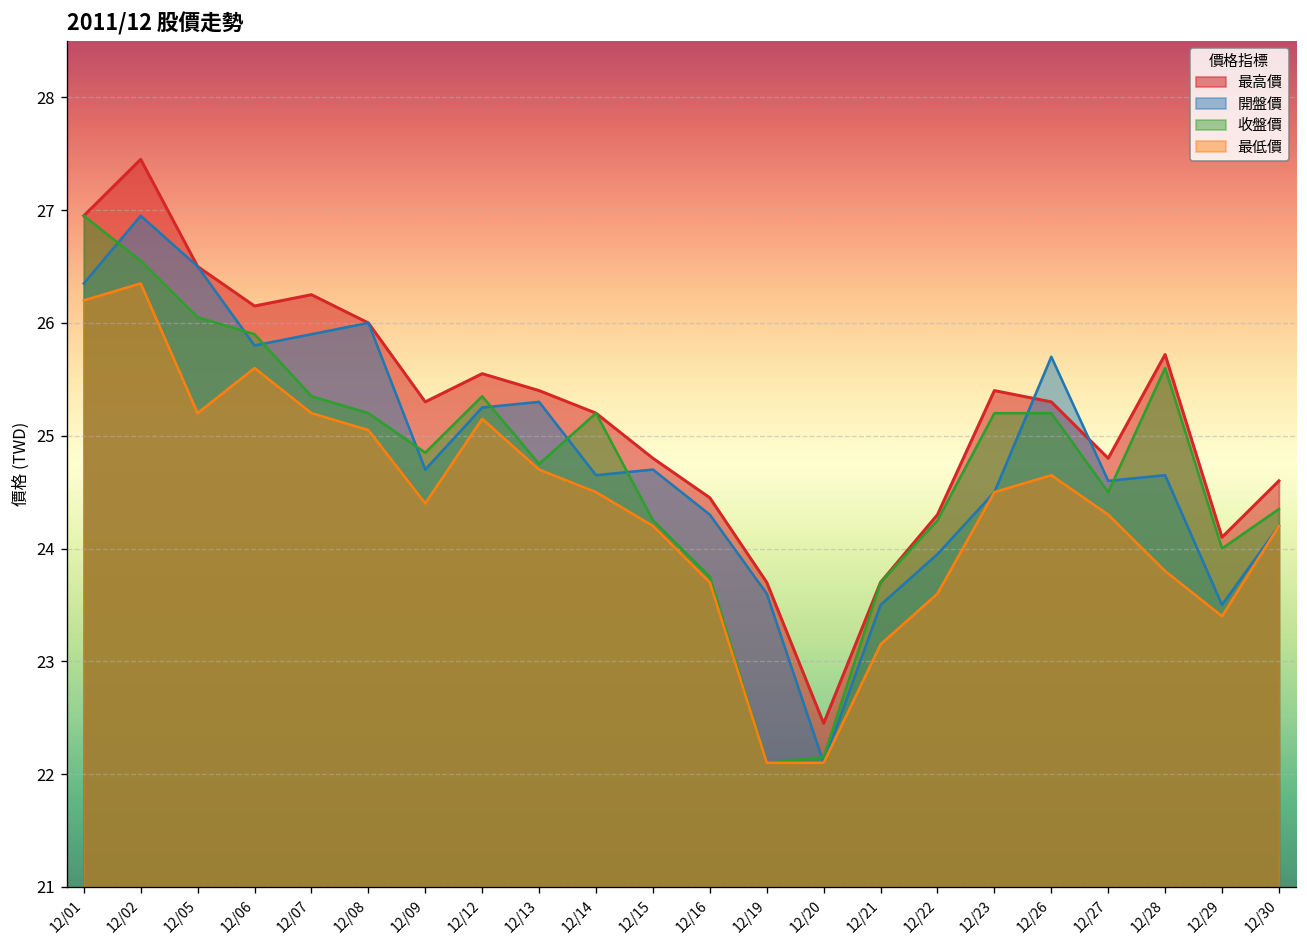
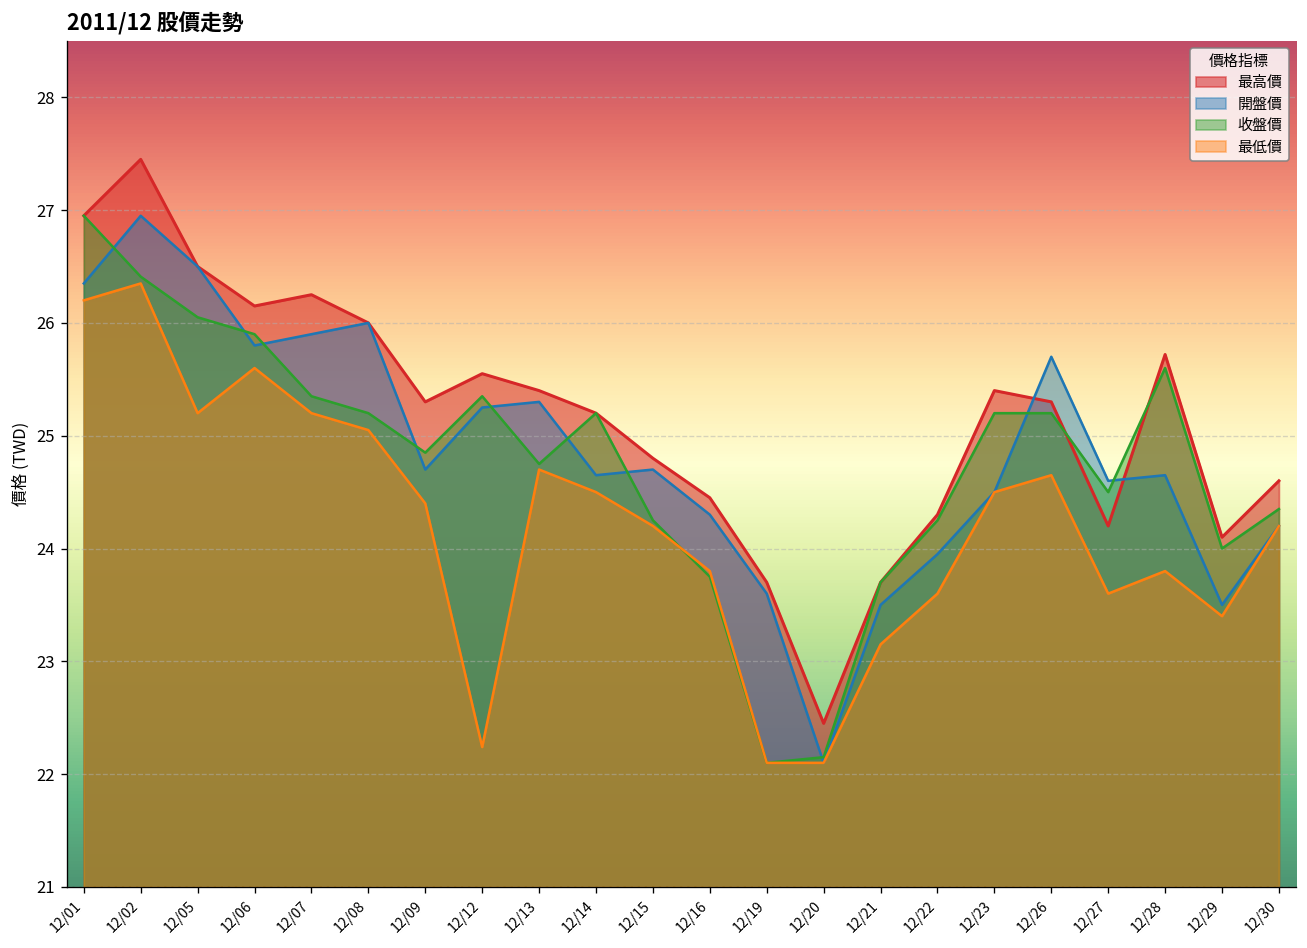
收盤價, 12/02: 26.6 -> 26.4
最低價, 12/12: 25.2 -> 22.2
最低價, 12/16: 23.7 -> 23.8
最高價, 12/27: 24.8 -> 24.2
最低價, 12/27: 24.3 -> 23.6
